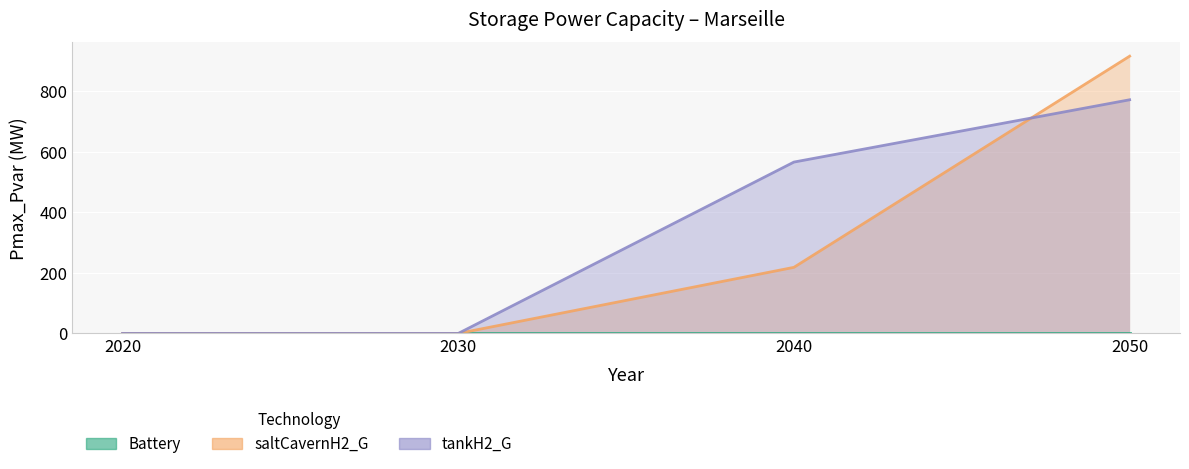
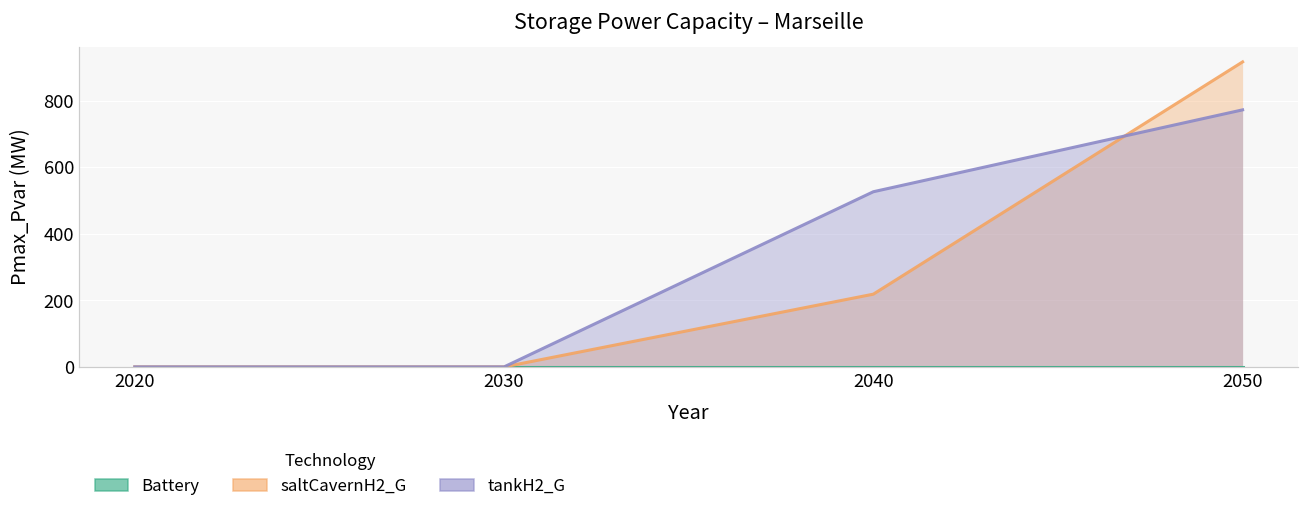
tankH2_G, 2040: 570 -> 530
